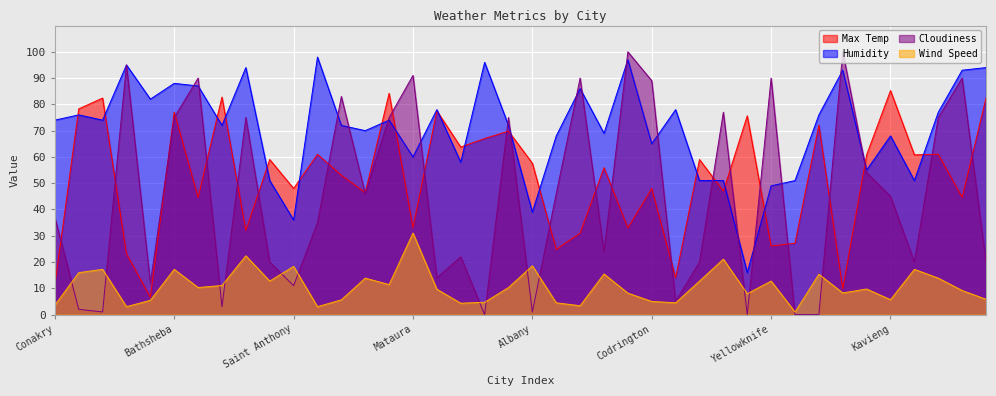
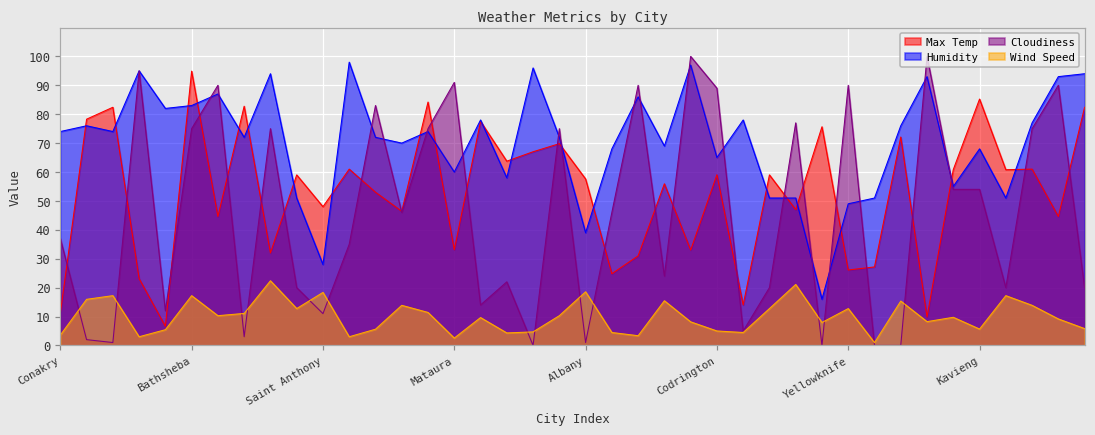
Max Temp, Bathsheba: 77 -> 95
Humidity, Bathsheba: 88 -> 83
Humidity, Saint Anthony: 36 -> 28
Wind Speed, Mataura: 31 -> 3
Max Temp, Codrington: 48 -> 59
Cloudiness, Kavieng: 45 -> 54
